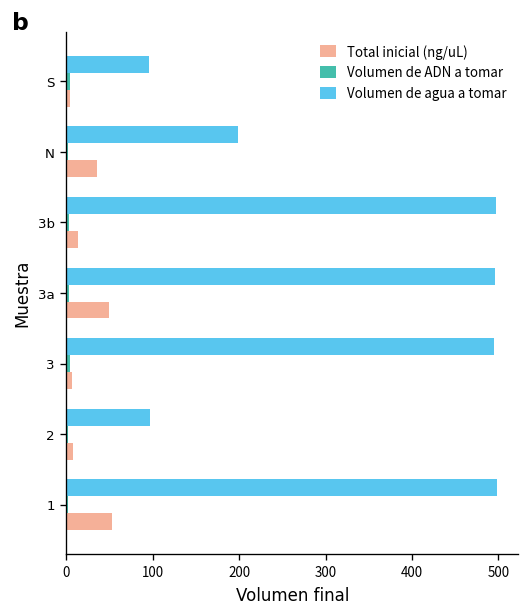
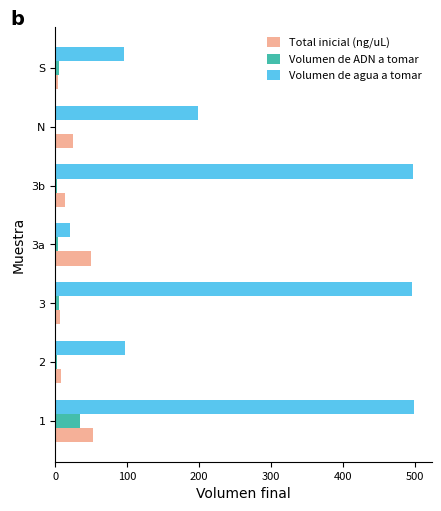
Total inicial (ng/uL), N: 40 -> 20
Volumen de agua a tomar, 3a: 500 -> 20
Volumen de ADN a tomar, 1: 0 -> 30
